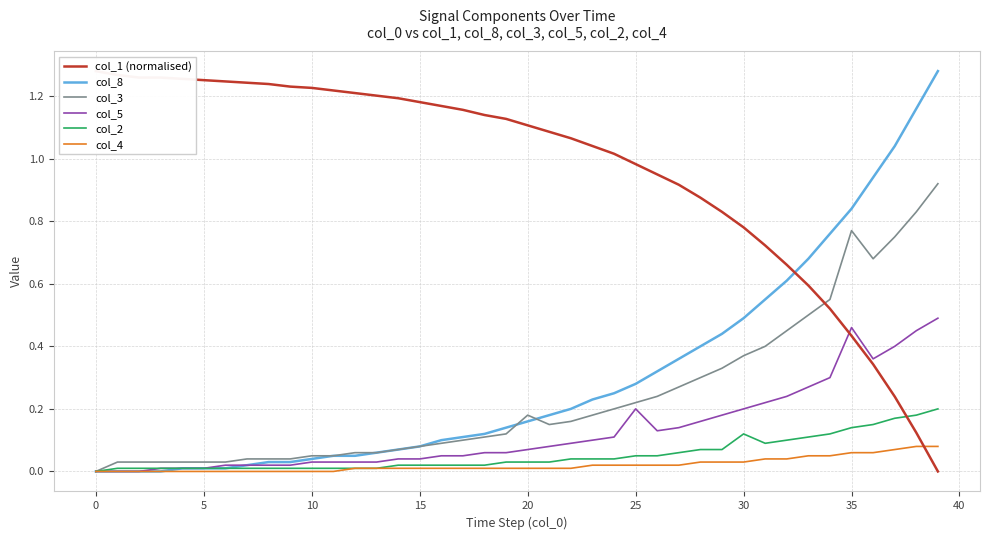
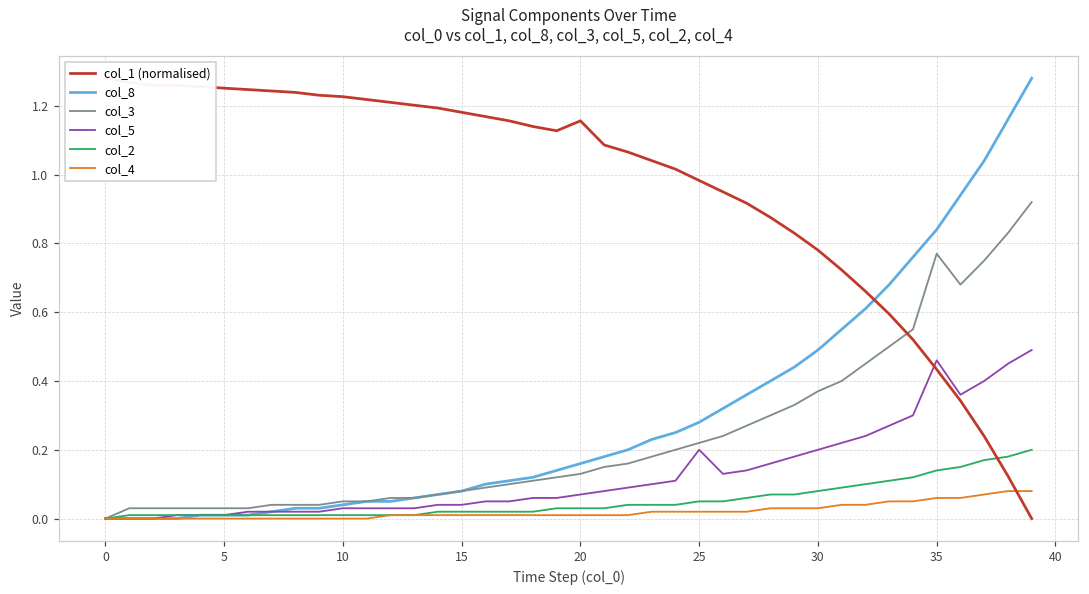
col_1 (normalised), 20: 1.11 -> 1.16
col_3, 20: 0.18 -> 0.13
col_2, 30: 0.12 -> 0.08
